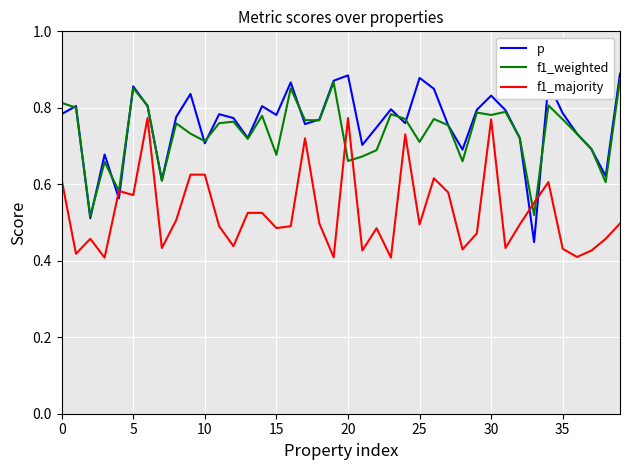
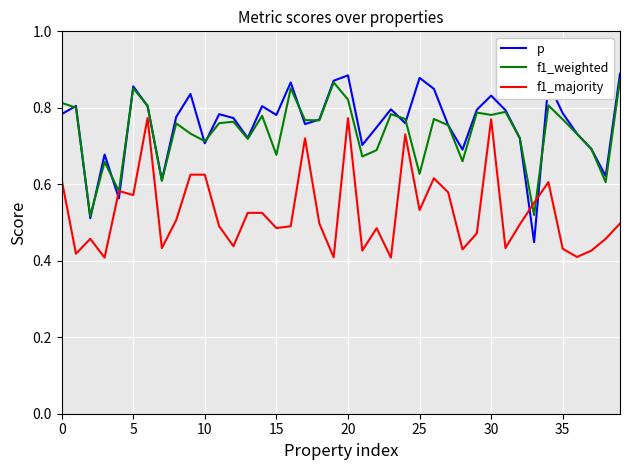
f1_weighted, 20: 0.66 -> 0.82
f1_weighted, 25: 0.71 -> 0.63
f1_majority, 25: 0.49 -> 0.53
